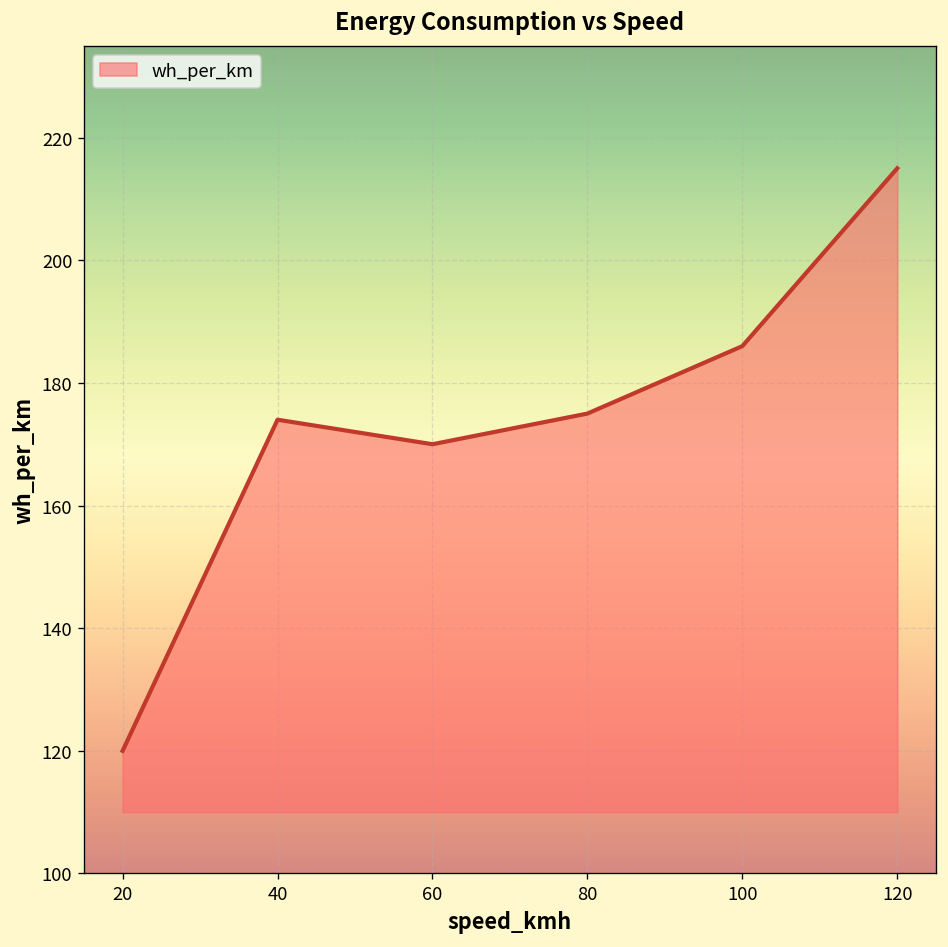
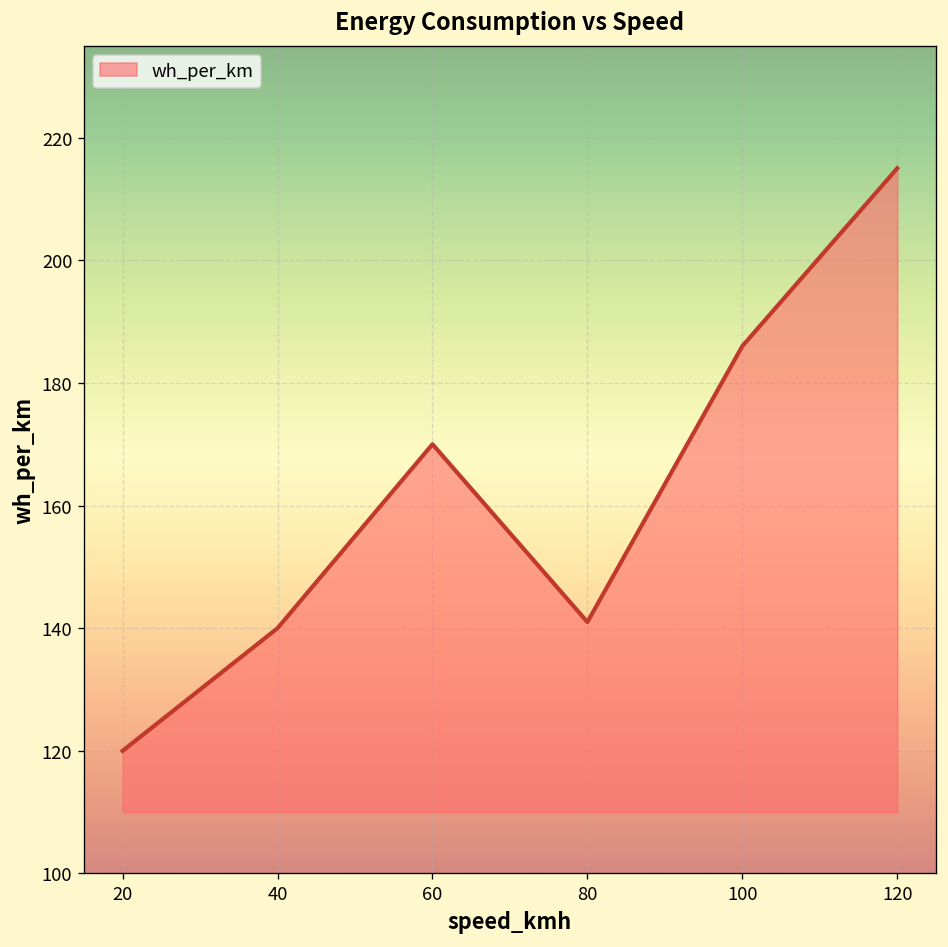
40: 174 -> 140
80: 175 -> 141
